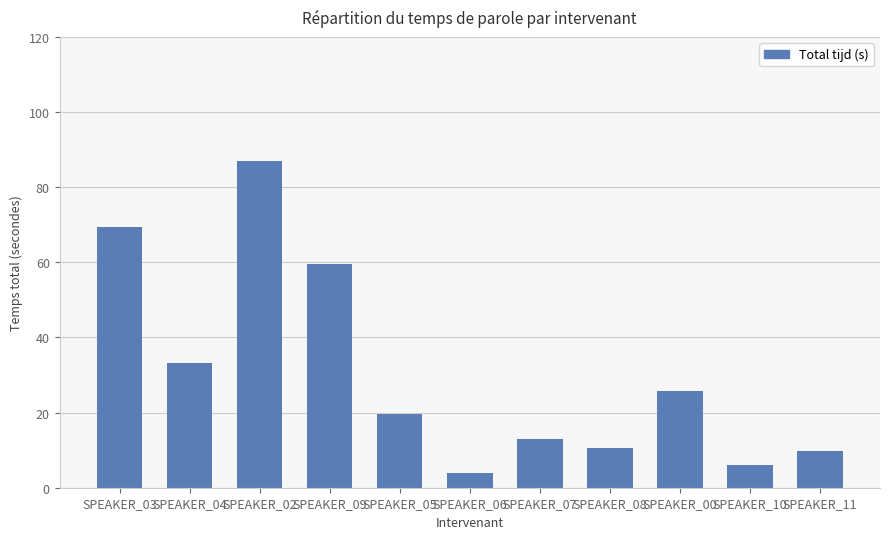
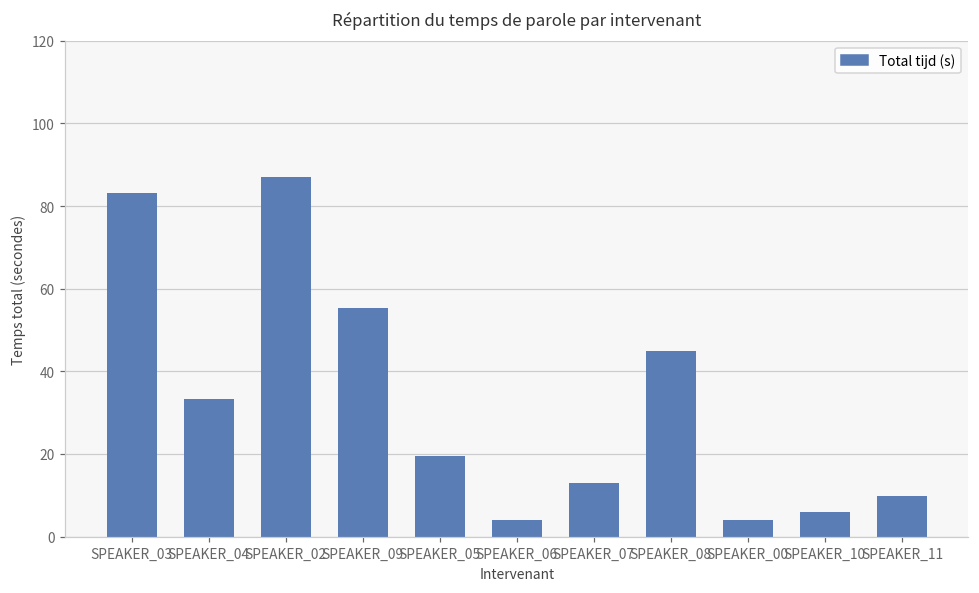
SPEAKER_03: 69 -> 83
SPEAKER_09: 59 -> 55
SPEAKER_08: 11 -> 45
SPEAKER_00: 26 -> 4
